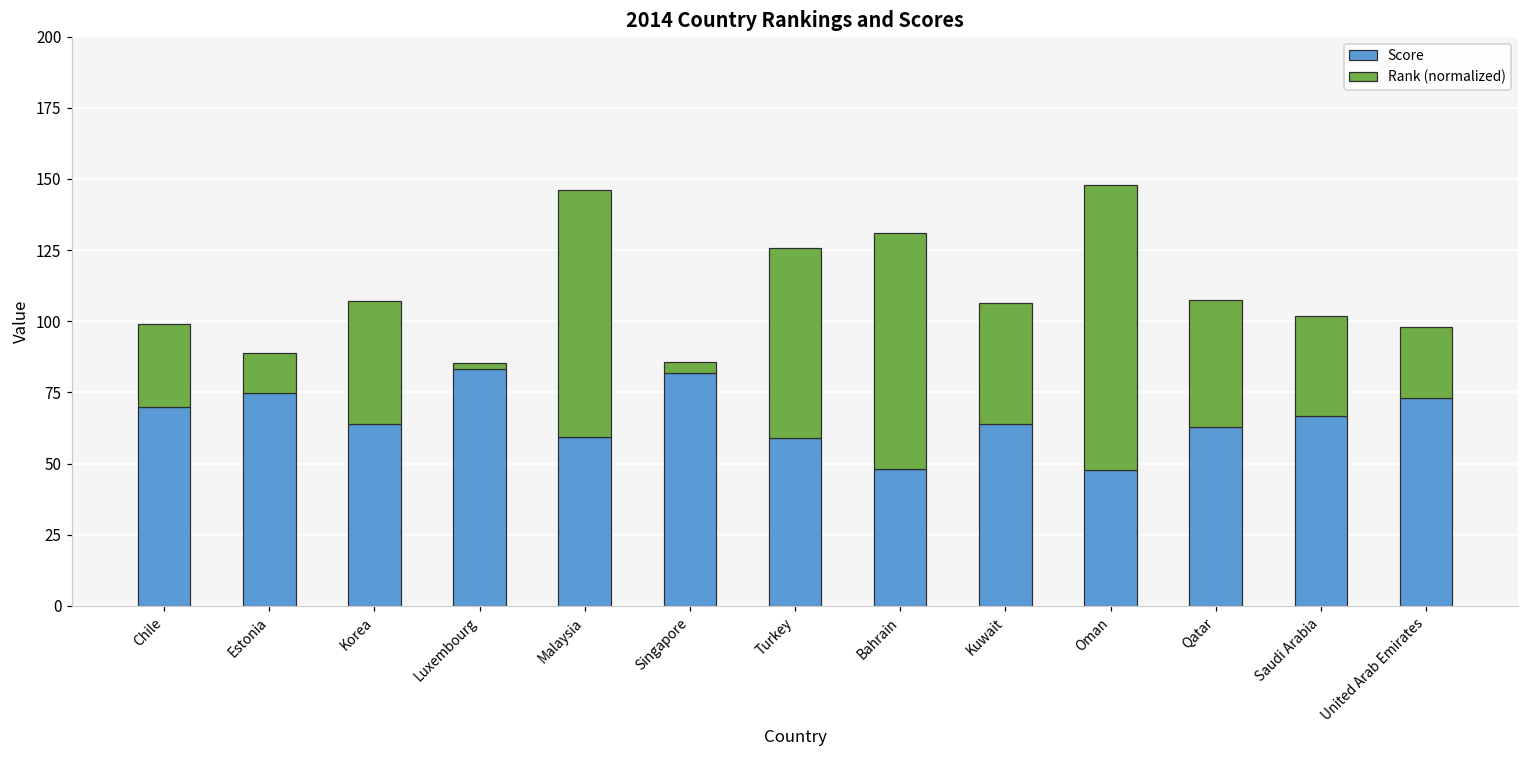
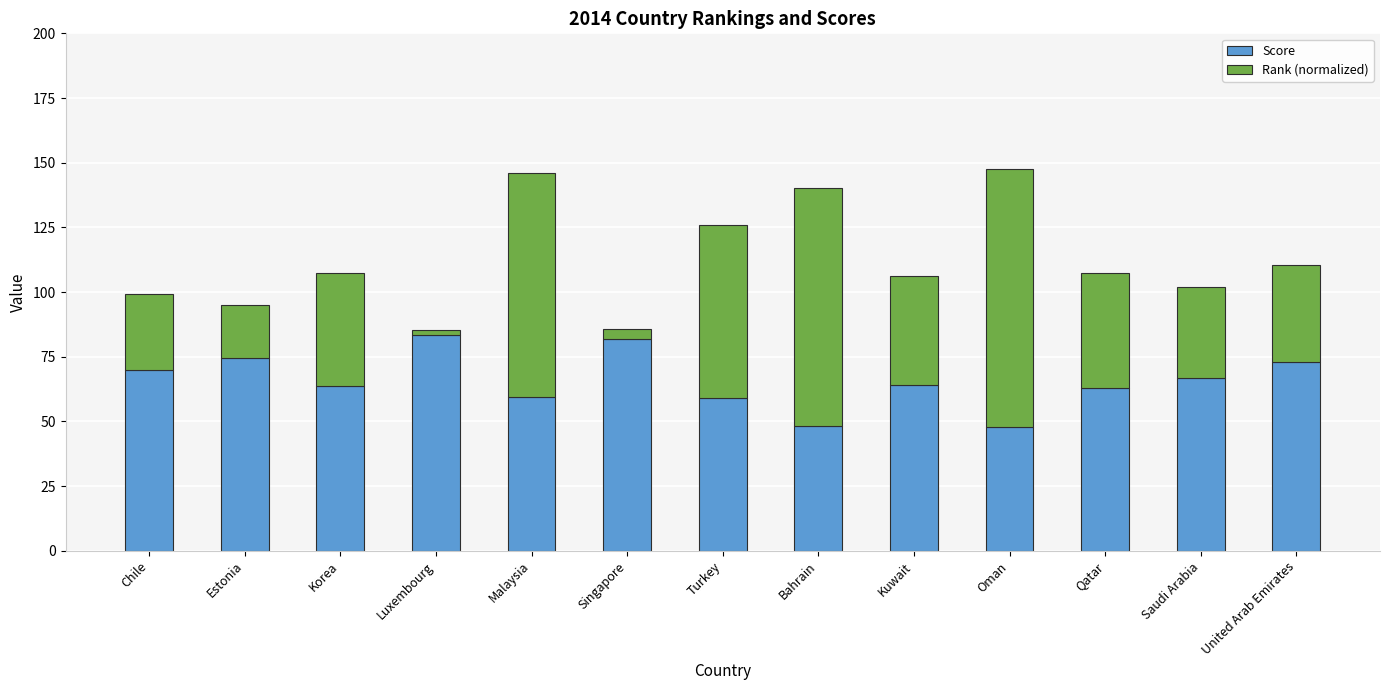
Rank (normalized), Estonia: 14 -> 20
Rank (normalized), Bahrain: 83 -> 92
Rank (normalized), United Arab Emirates: 25 -> 37
